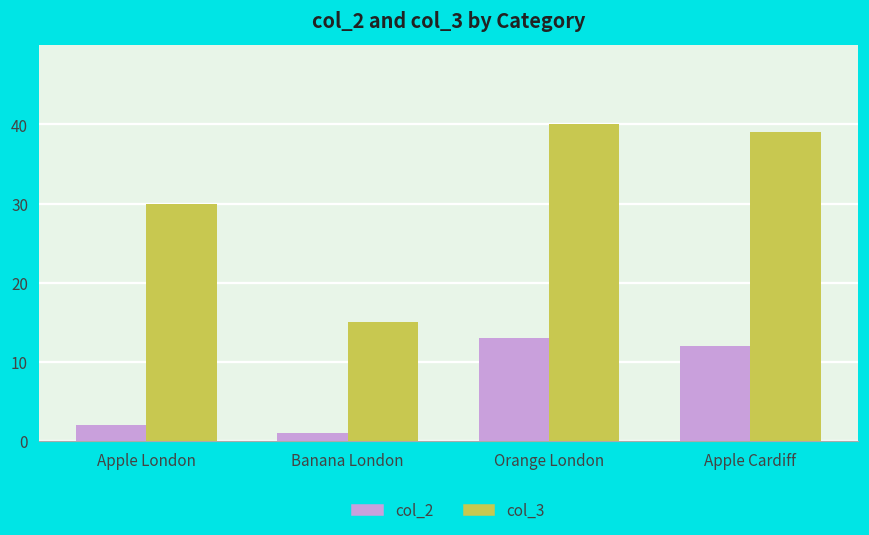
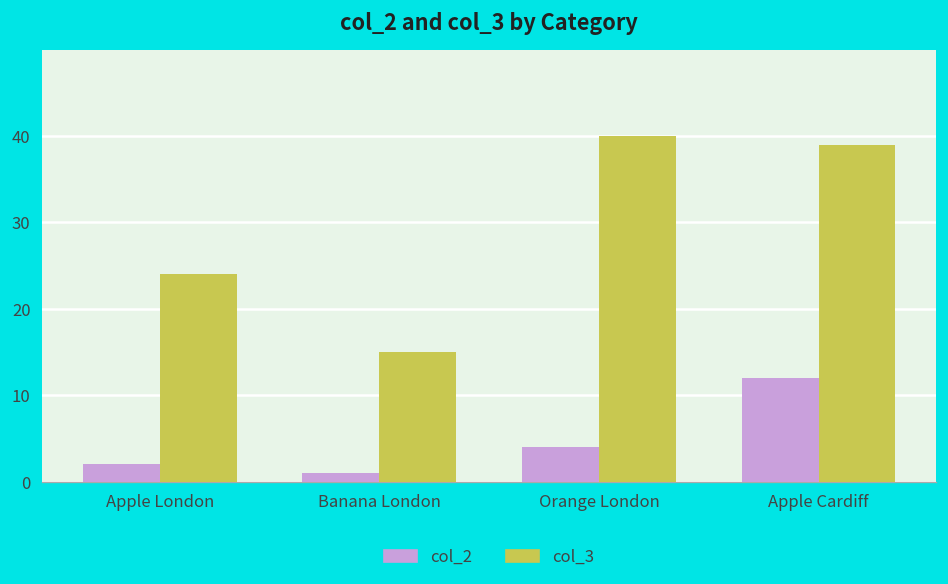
col_3, Apple London: 30 -> 24
col_2, Orange London: 13 -> 4
